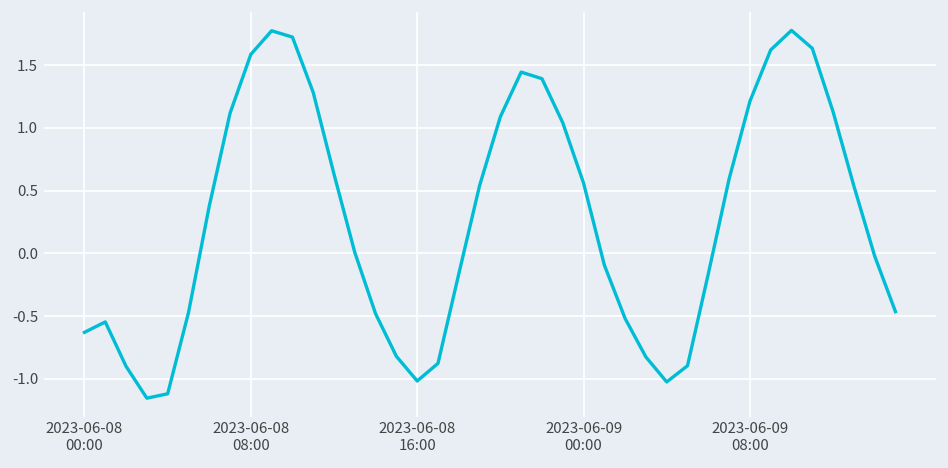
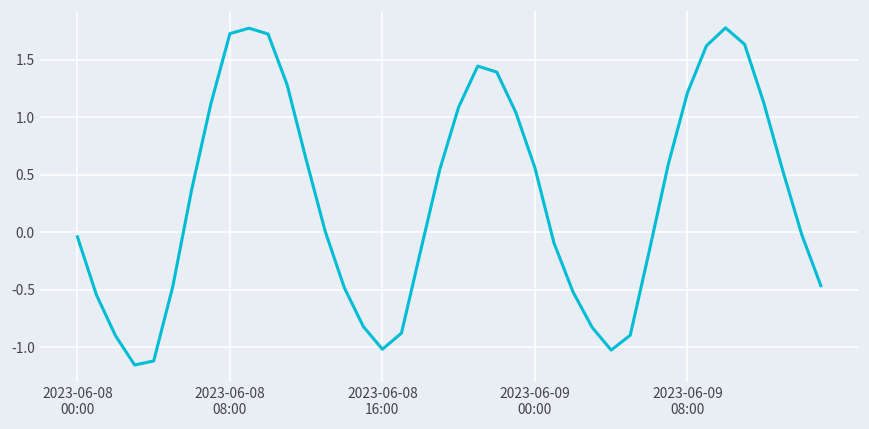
2023-06-08 00:00: -0.63 -> -0.04
2023-06-08 08:00: 1.59 -> 1.73
